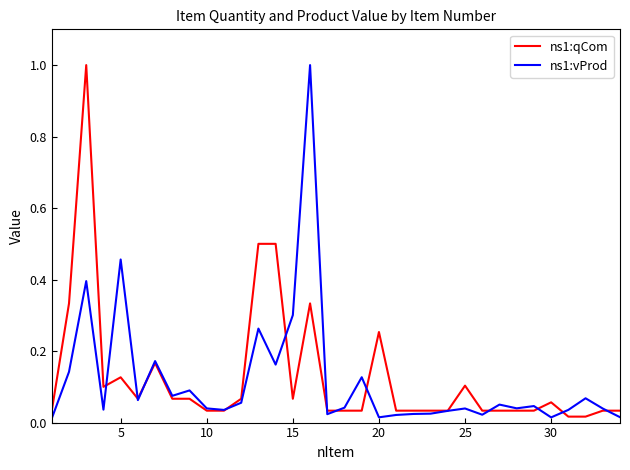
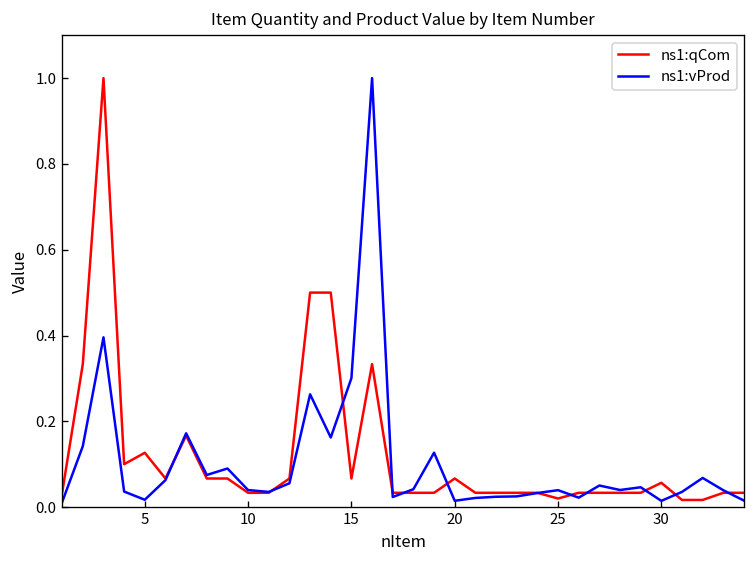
ns1:vProd, 5: 0.46 -> 0.02
ns1:qCom, 20: 0.25 -> 0.07
ns1:qCom, 25: 0.10 -> 0.02
